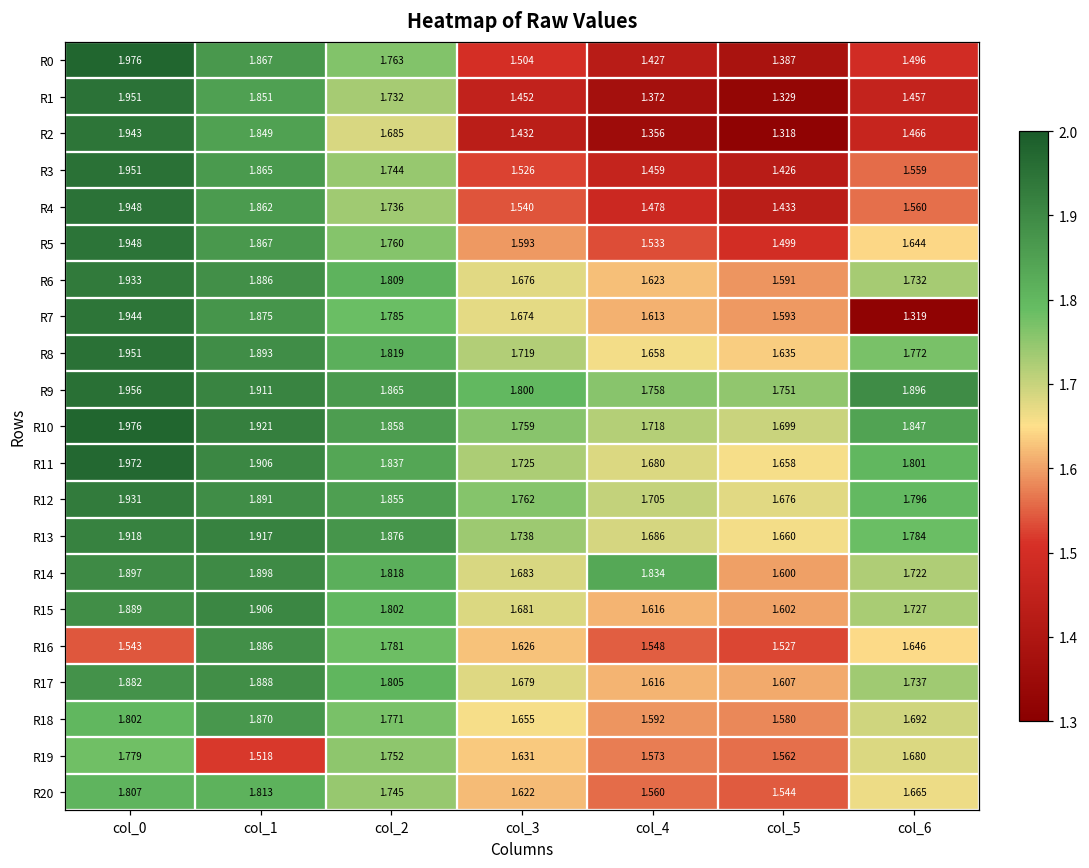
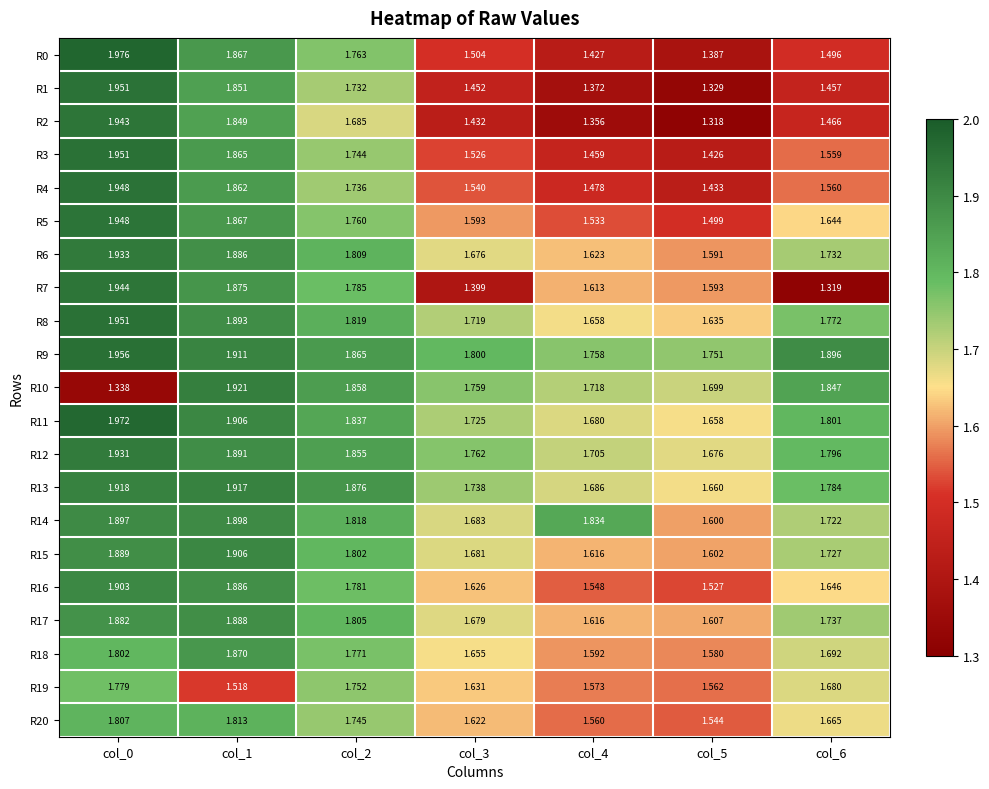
R7, col_3: 1.674 -> 1.399
R10, col_0: 1.976 -> 1.338
R16, col_0: 1.543 -> 1.903
